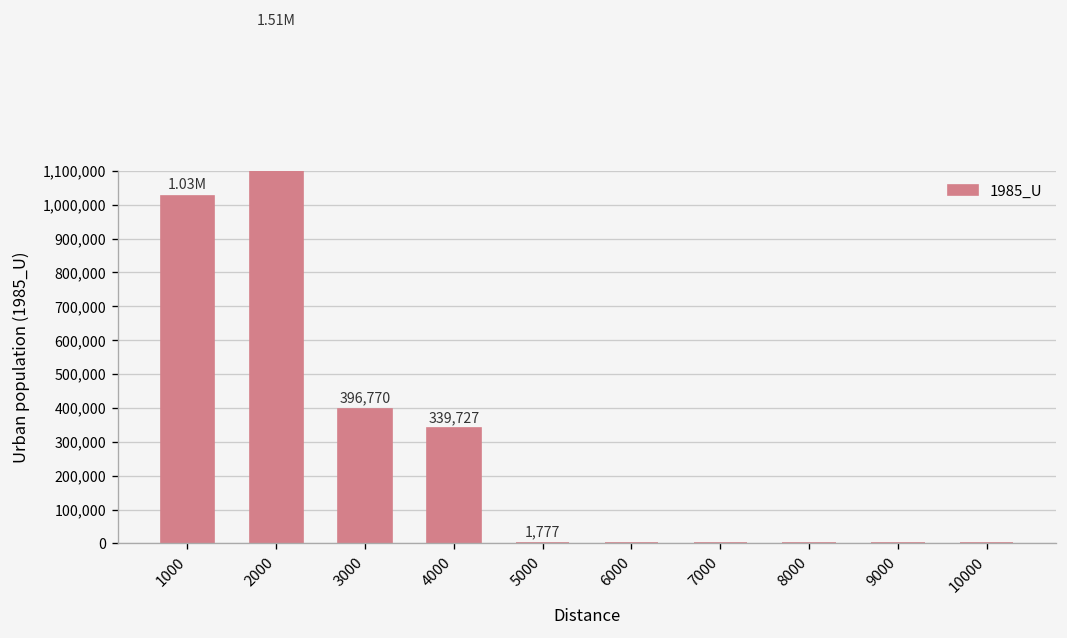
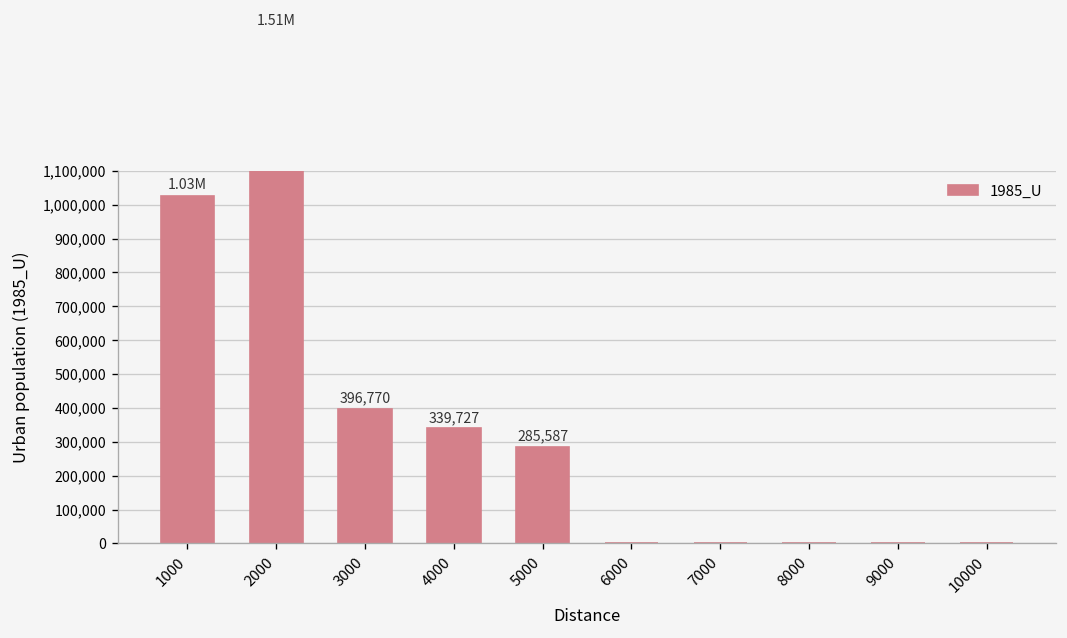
5000: 1,777 -> 285,587
